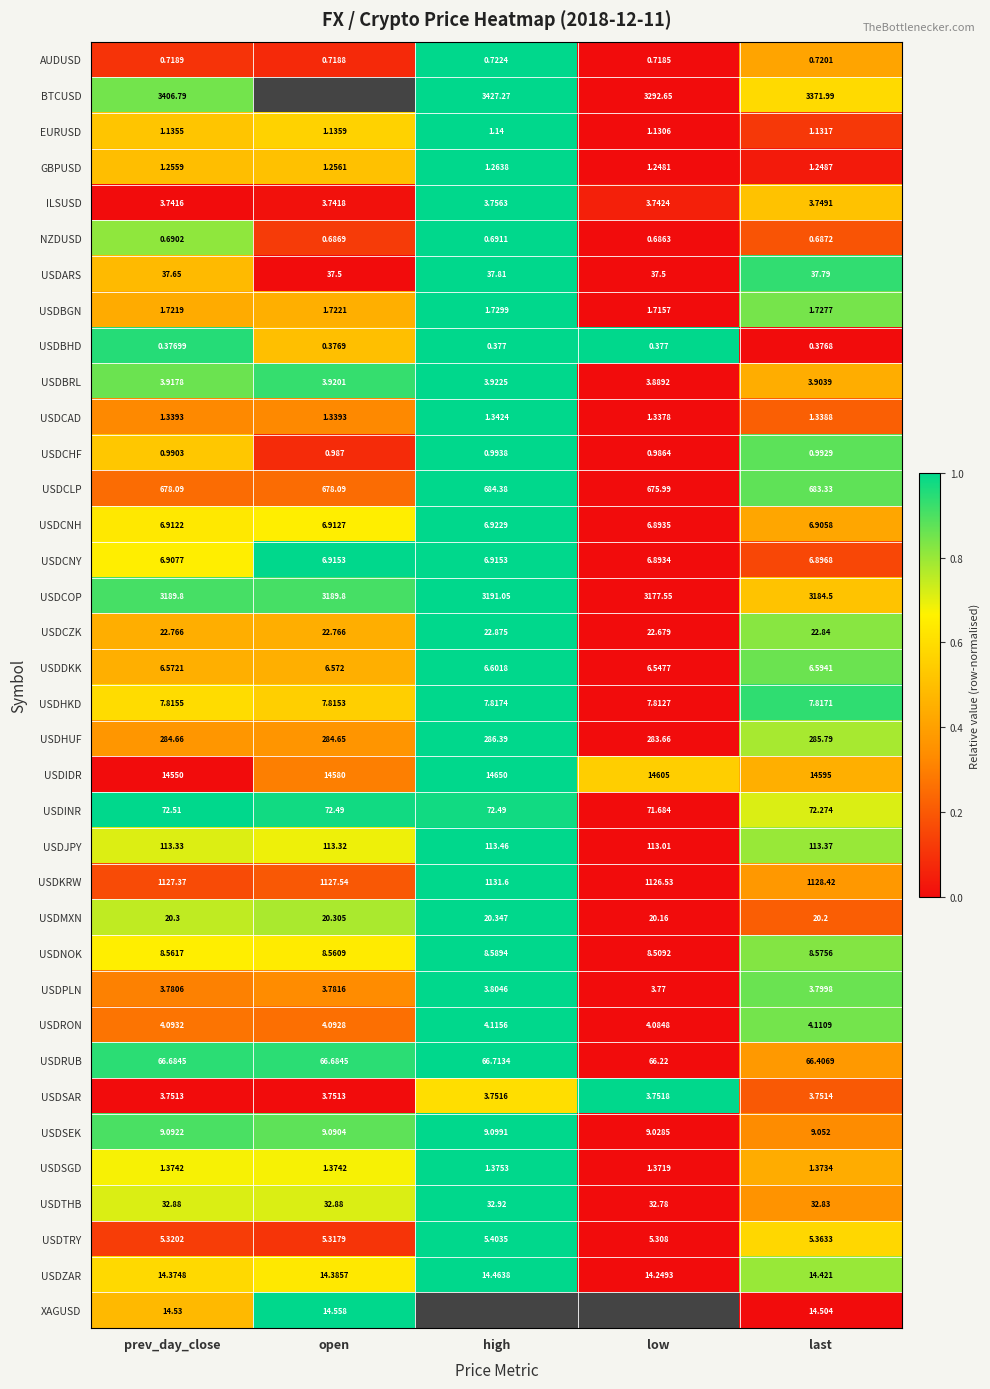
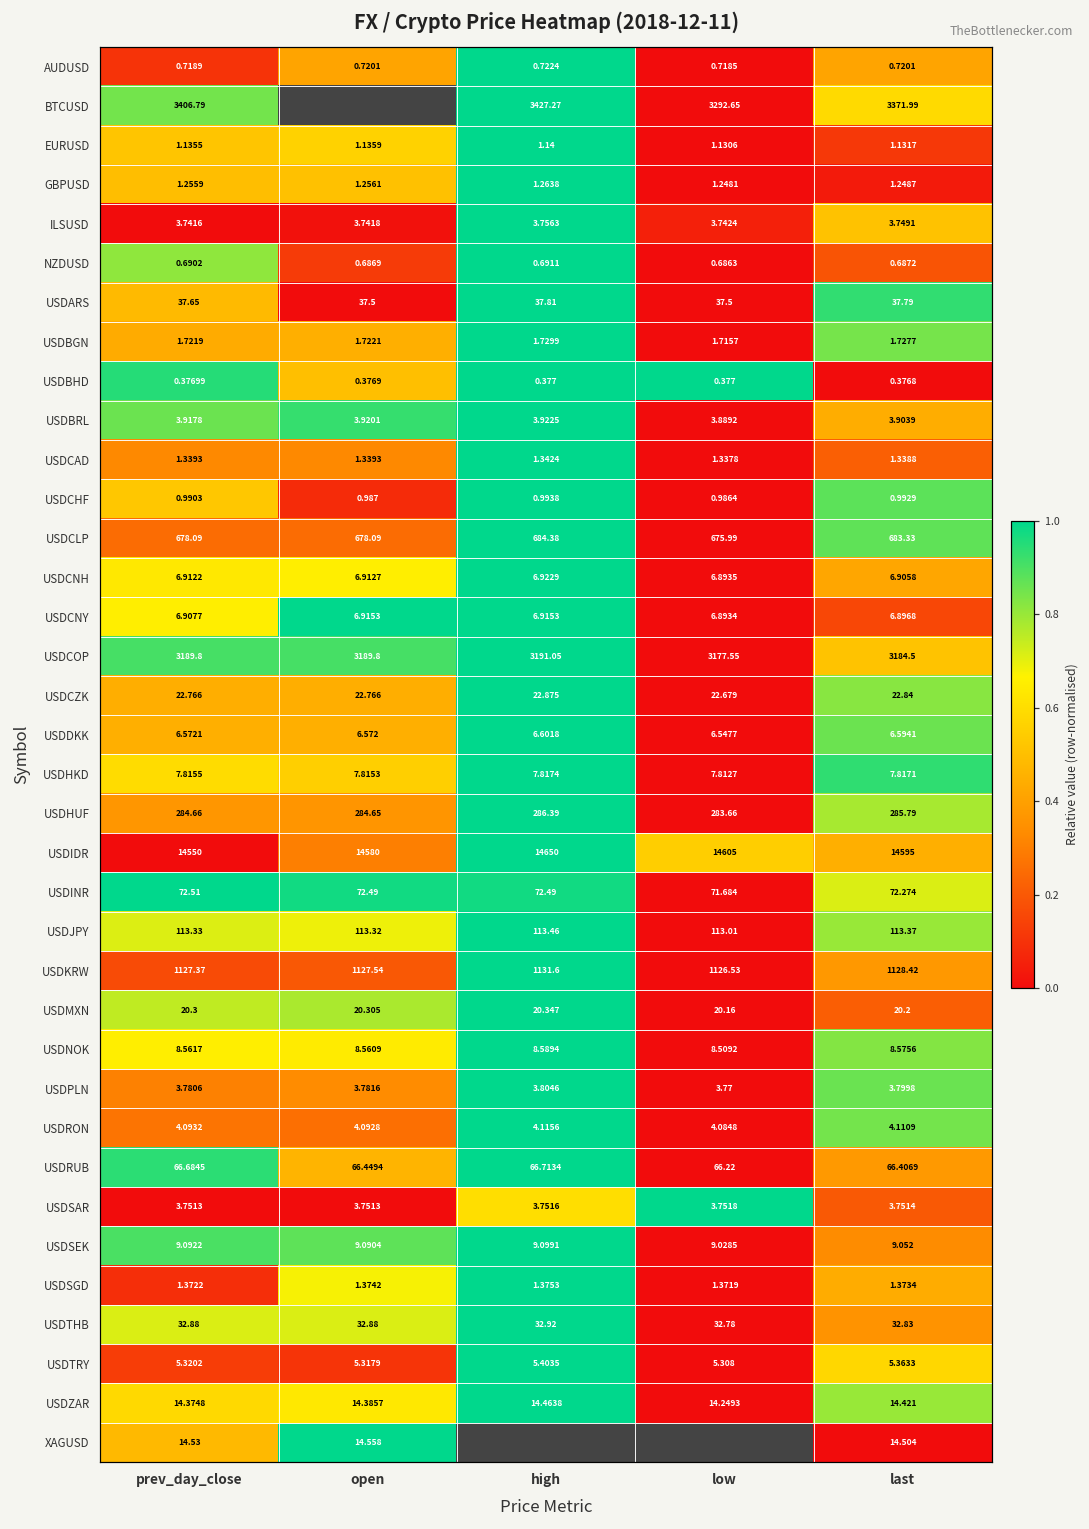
AUDUSD, open: 0.7188 -> 0.7201
USDRUB, open: 66.6845 -> 66.4494
USDSGD, prev_day_close: 1.3742 -> 1.3722
